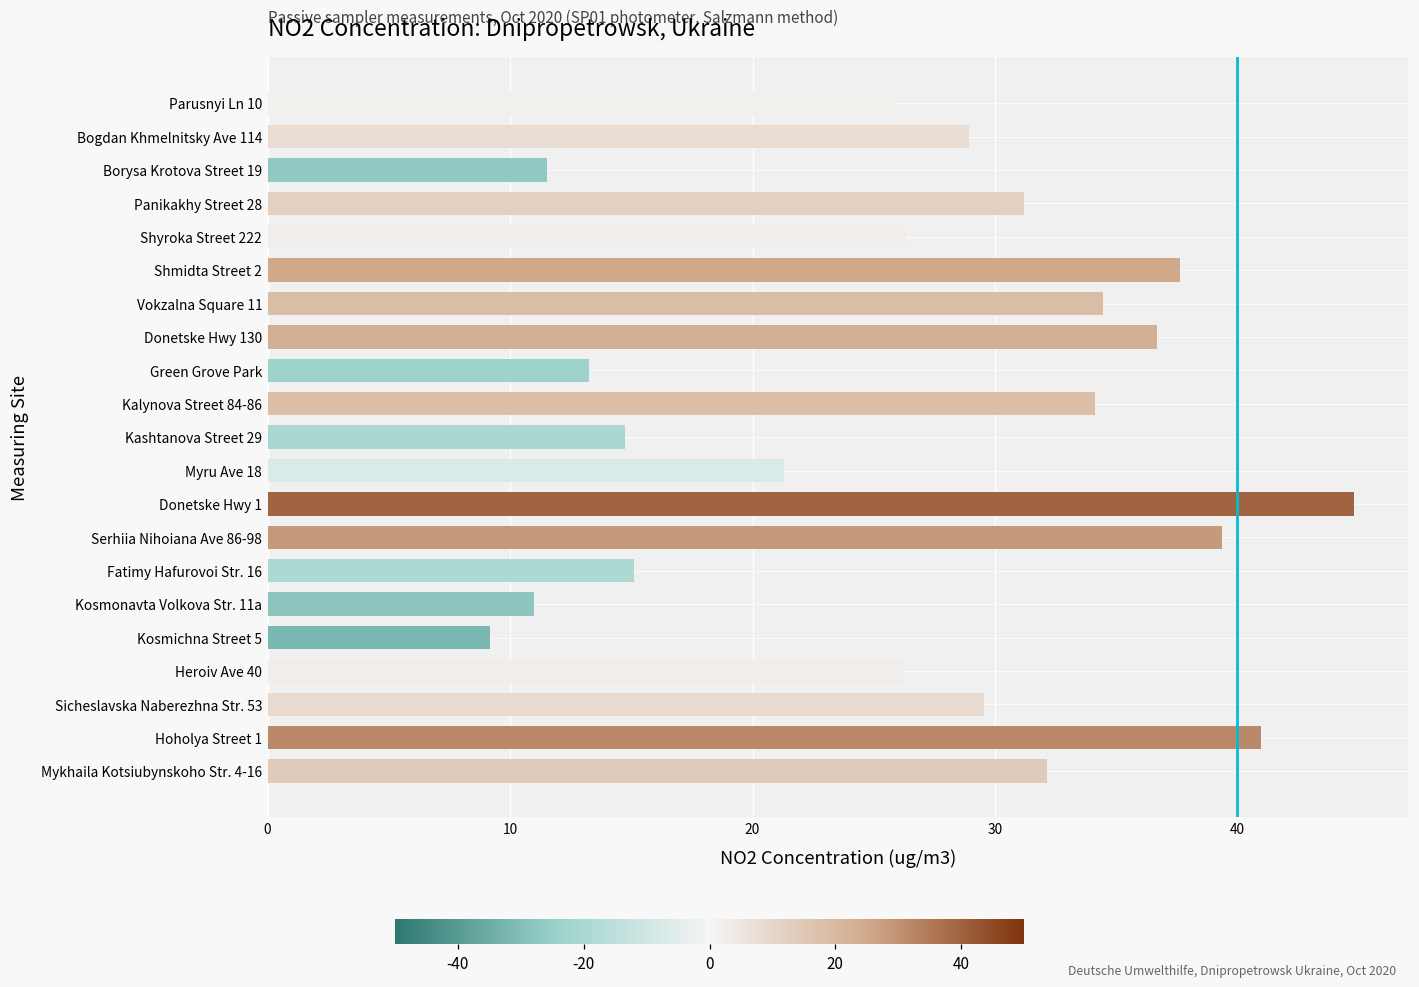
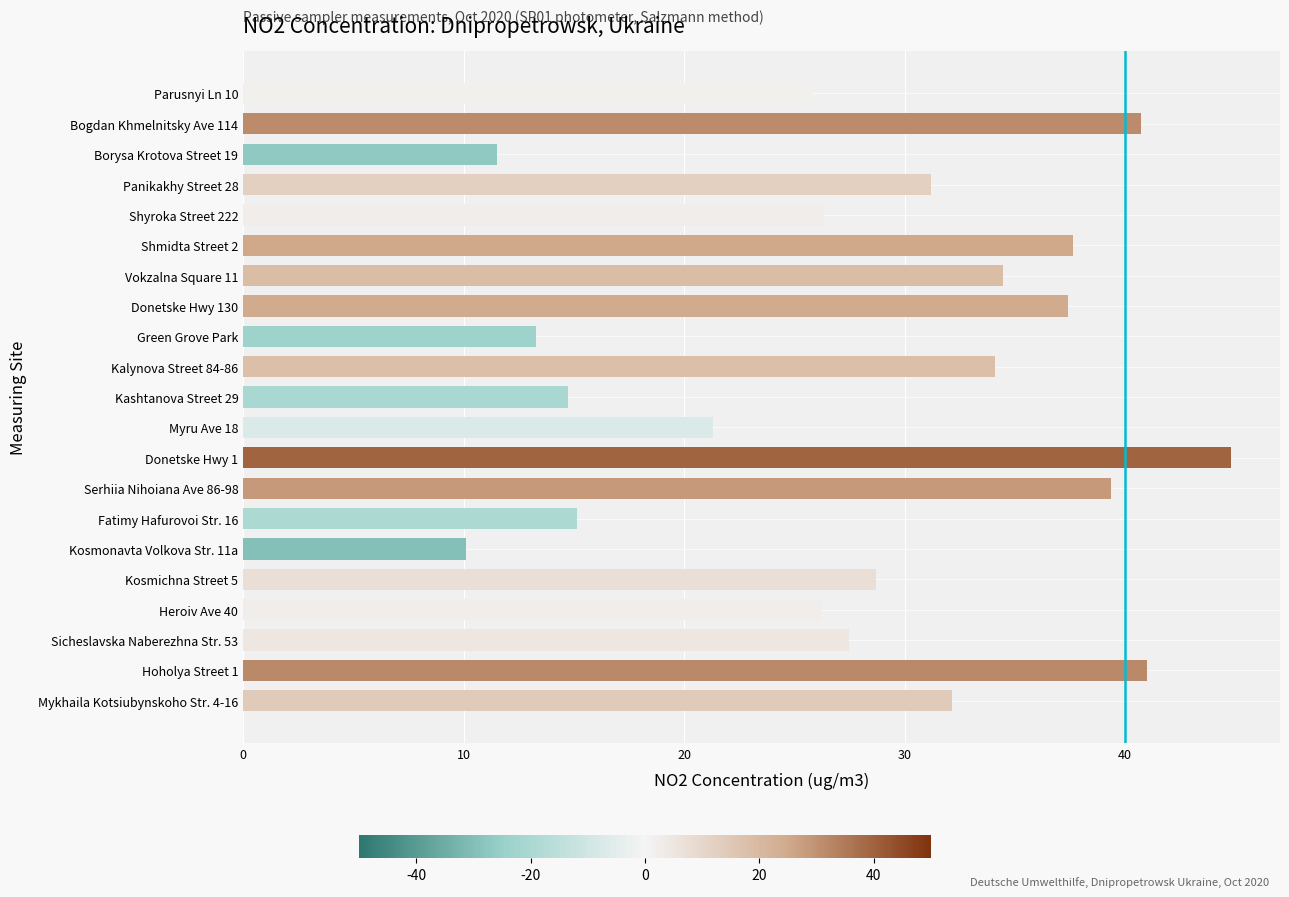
Bogdan Khmelnitsky Ave 114: 28.9 -> 40.7
Donetske Hwy 130: 36.7 -> 37.4
Kosmonavta Volkova Str. 11a: 11.0 -> 10.1
Kosmichna Street 5: 9.2 -> 28.7
Sicheslavska Naberezhna Str. 53: 29.6 -> 27.5
